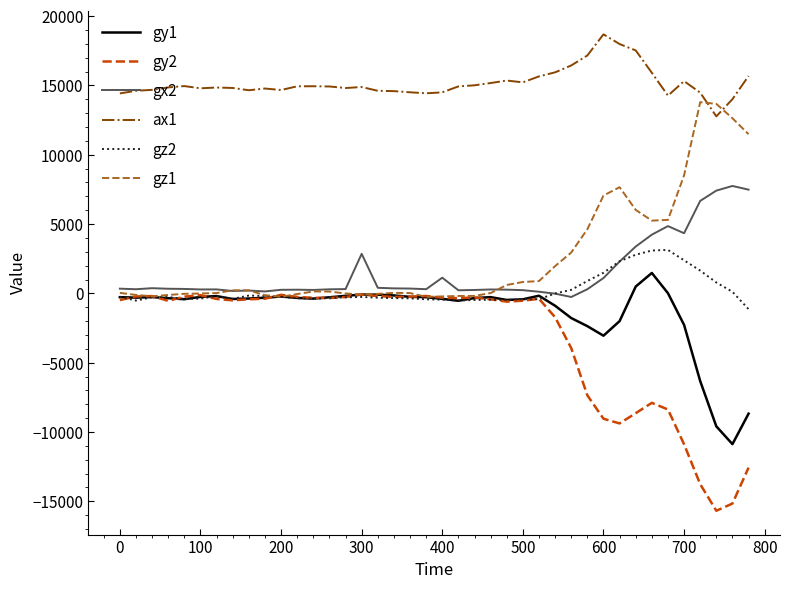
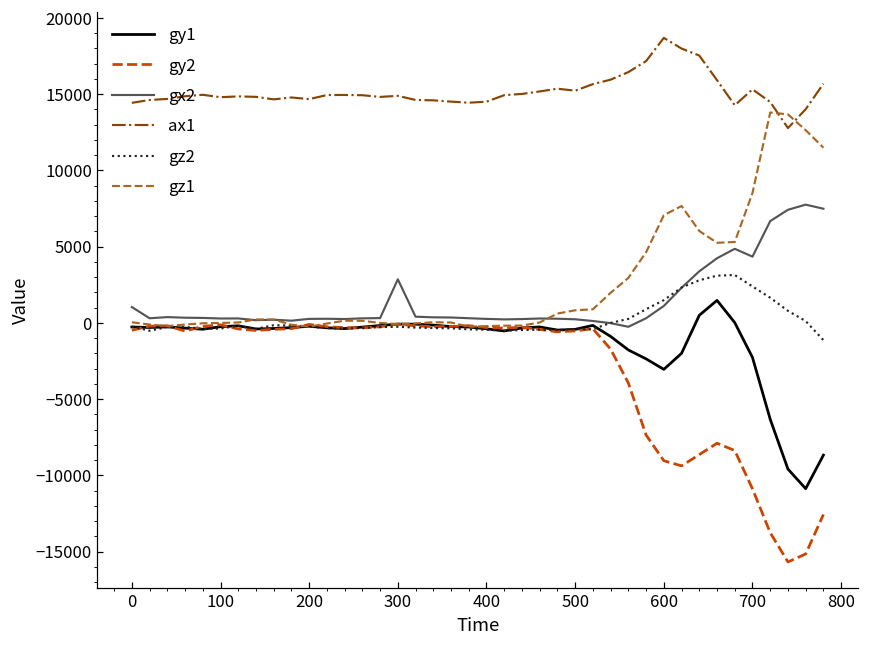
gx2, 0: 300 -> 1000
gx2, 400: 1100 -> 300
